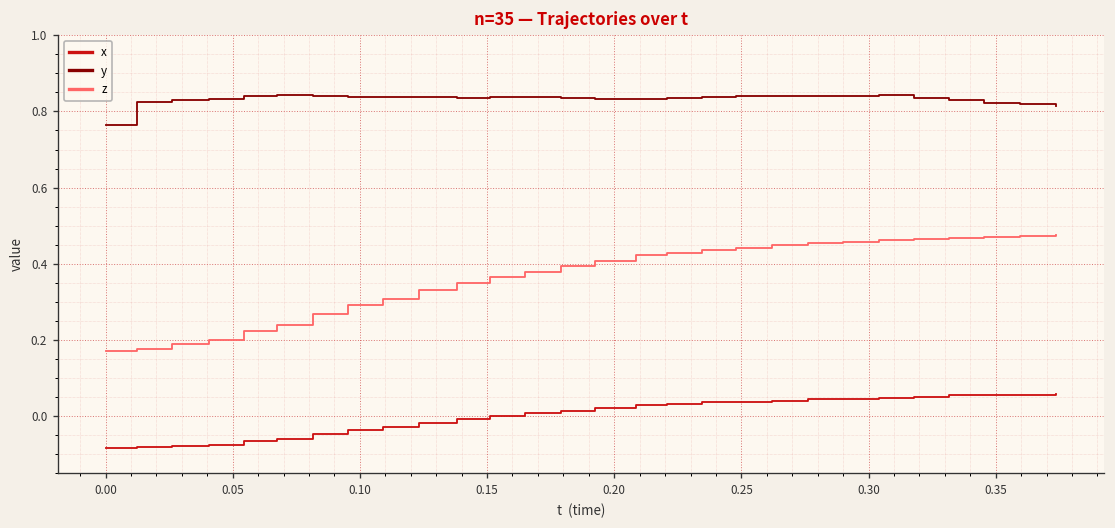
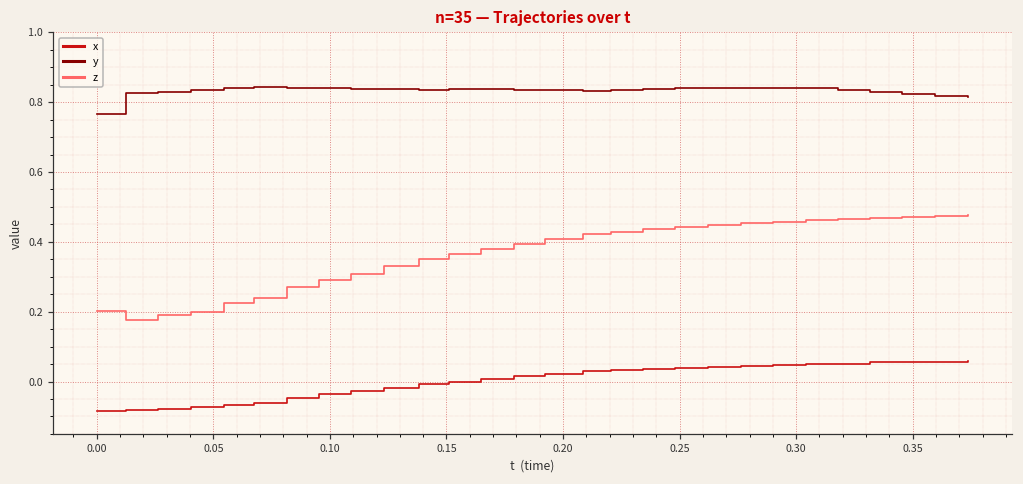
z, 0.00: 0.17 -> 0.20
